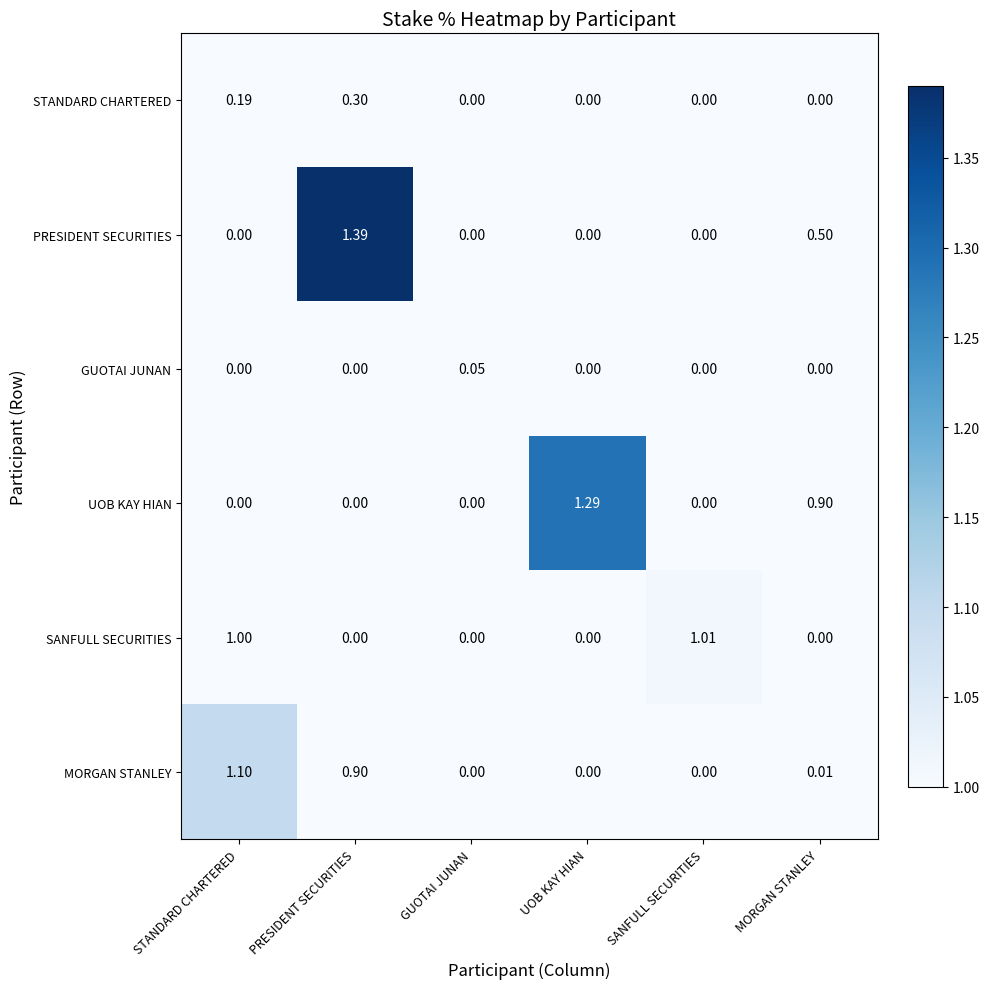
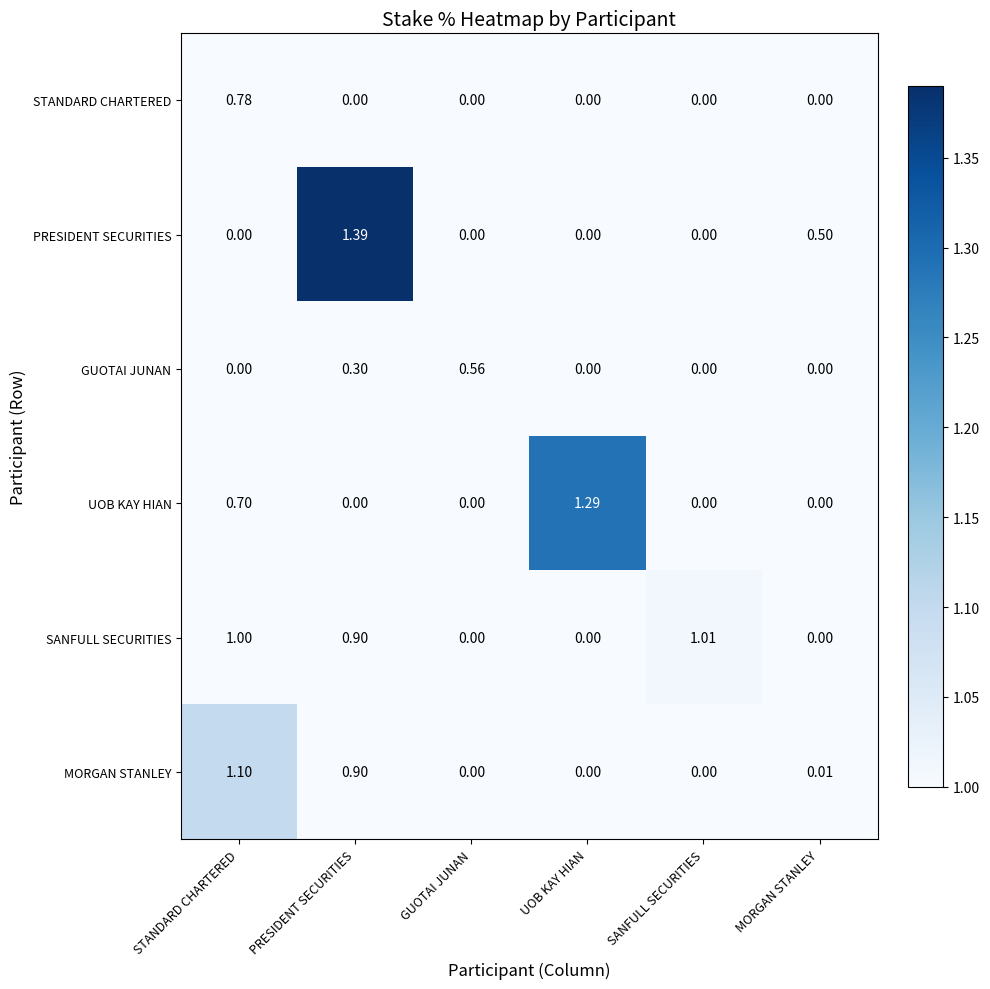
STANDARD CHARTERED, STANDARD CHARTERED: 0.19 -> 0.78
STANDARD CHARTERED, PRESIDENT SECURITIES: 0.30 -> 0.00
GUOTAI JUNAN, PRESIDENT SECURITIES: 0.00 -> 0.30
GUOTAI JUNAN, GUOTAI JUNAN: 0.05 -> 0.56
UOB KAY HIAN, STANDARD CHARTERED: 0.00 -> 0.70
UOB KAY HIAN, MORGAN STANLEY: 0.90 -> 0.00
SANFULL SECURITIES, PRESIDENT SECURITIES: 0.00 -> 0.90
